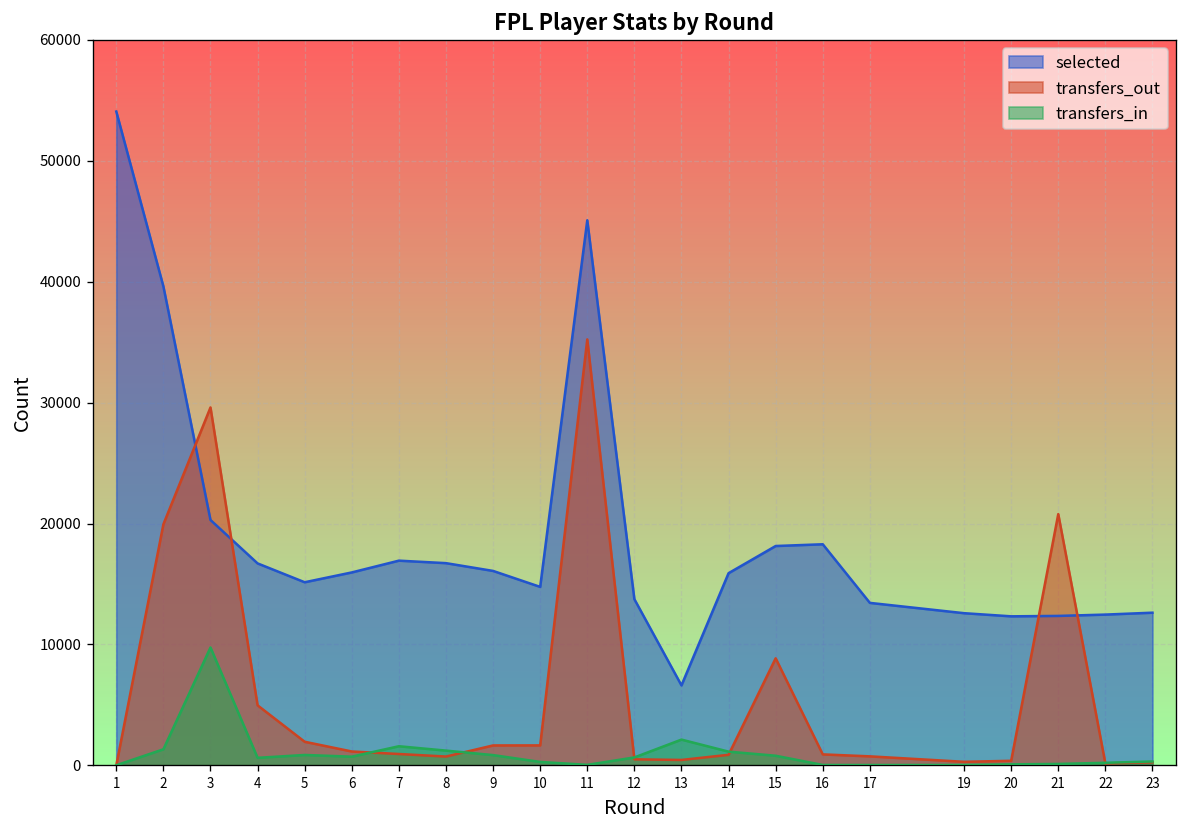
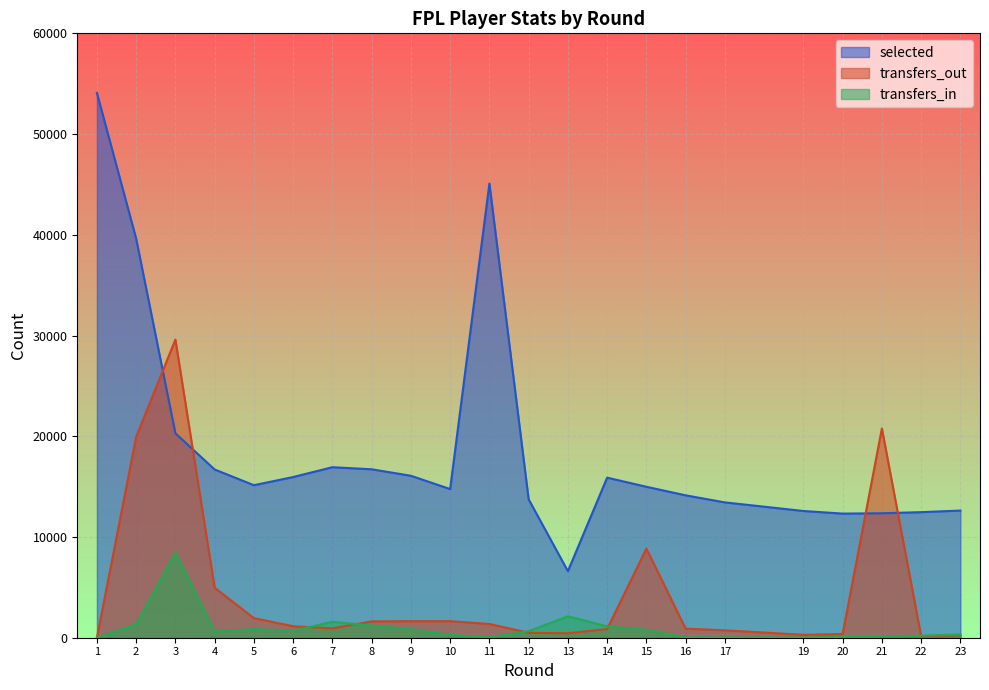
transfers_in, 3: 9700 -> 8400
transfers_out, 8: 700 -> 1600
transfers_out, 11: 35200 -> 1400
selected, 15: 18100 -> 15000
selected, 16: 18300 -> 14100
